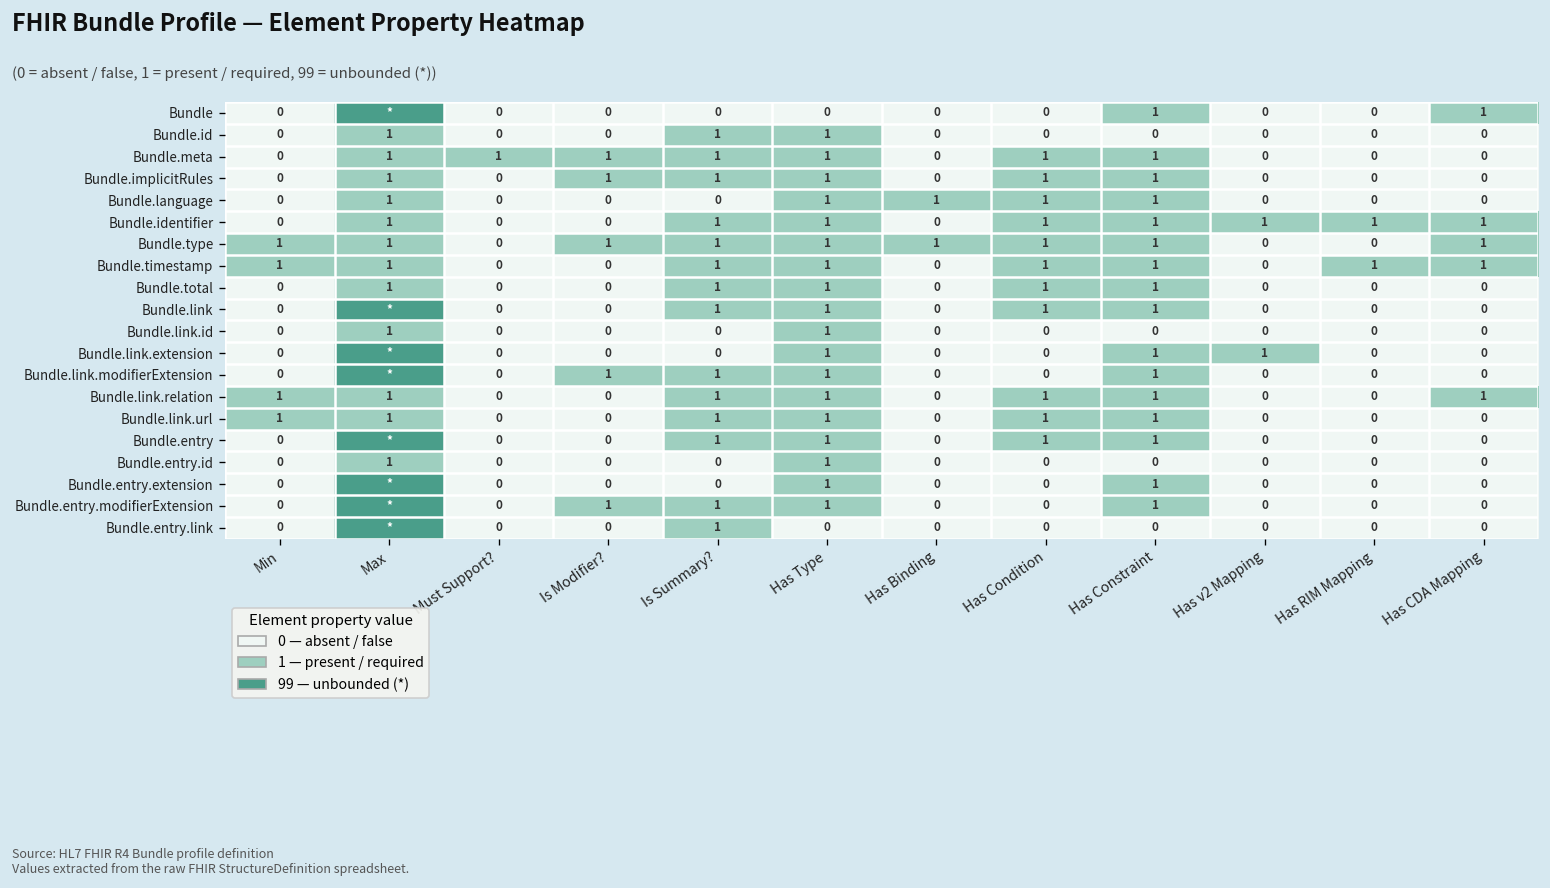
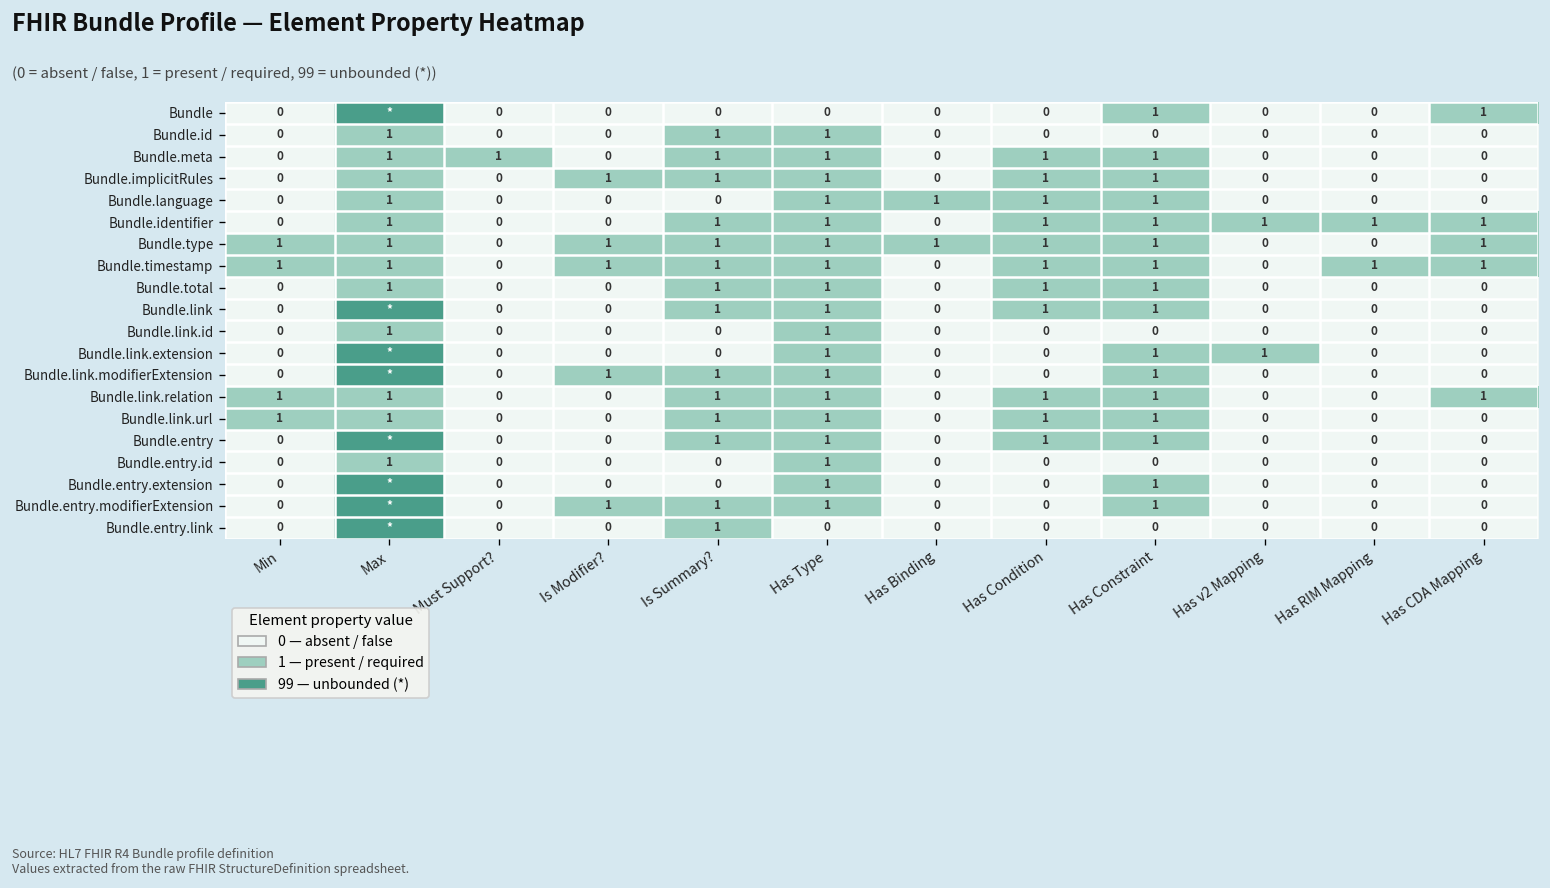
Bundle.meta, Is Modifier?: 1 -> 0
Bundle.timestamp, Is Modifier?: 0 -> 1
